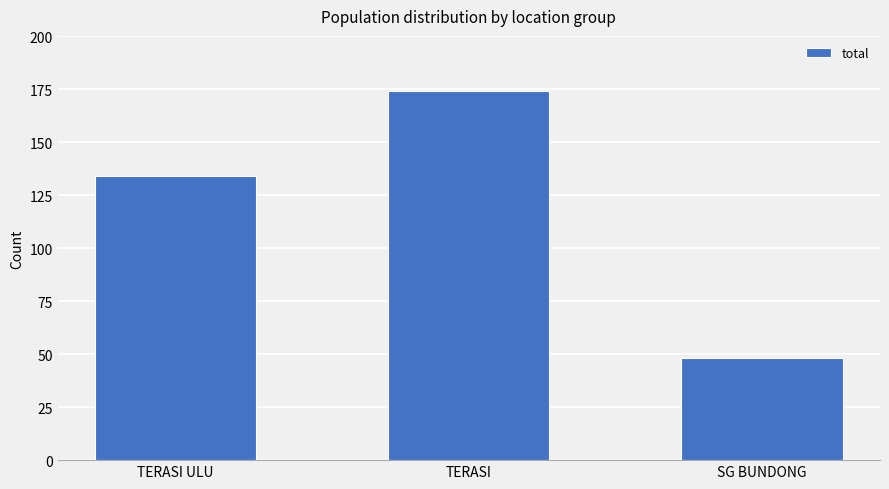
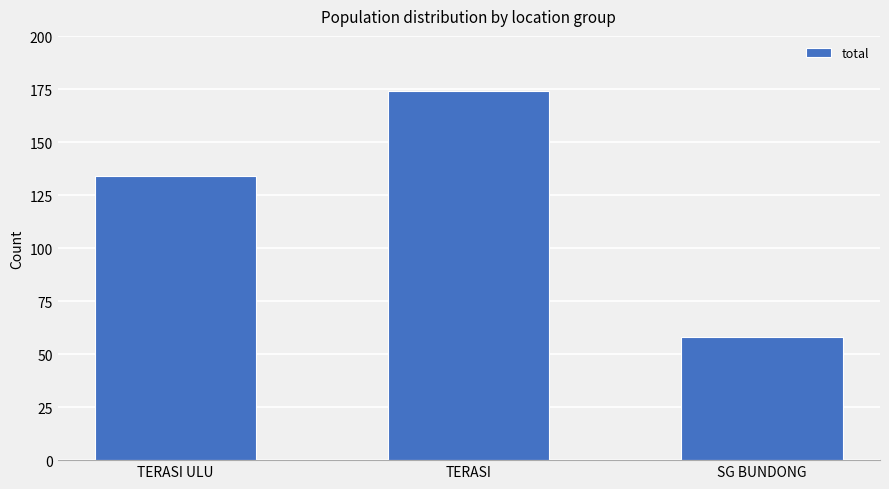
SG BUNDONG: 48 -> 58
